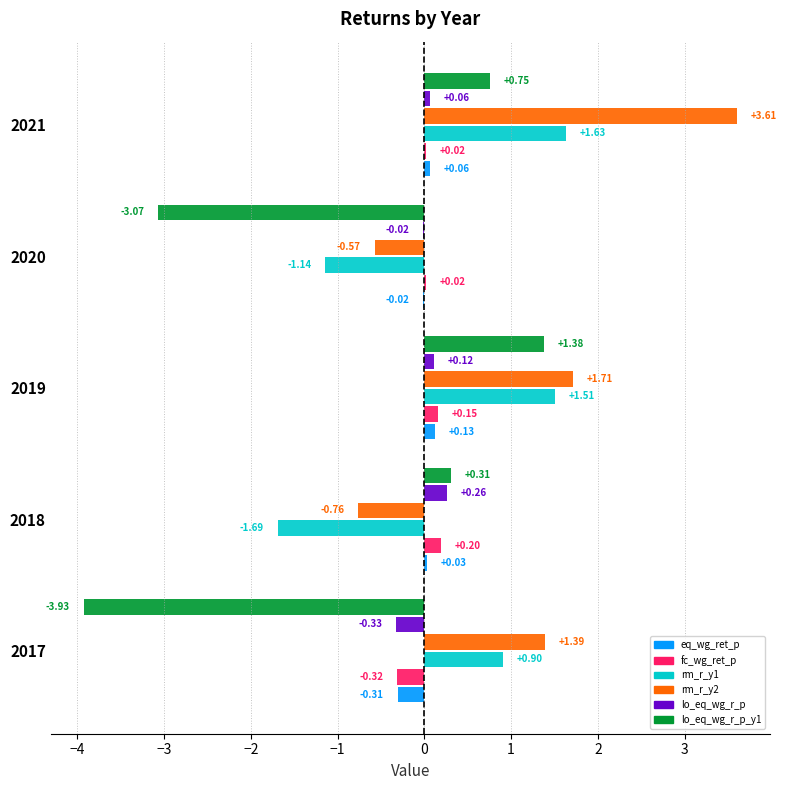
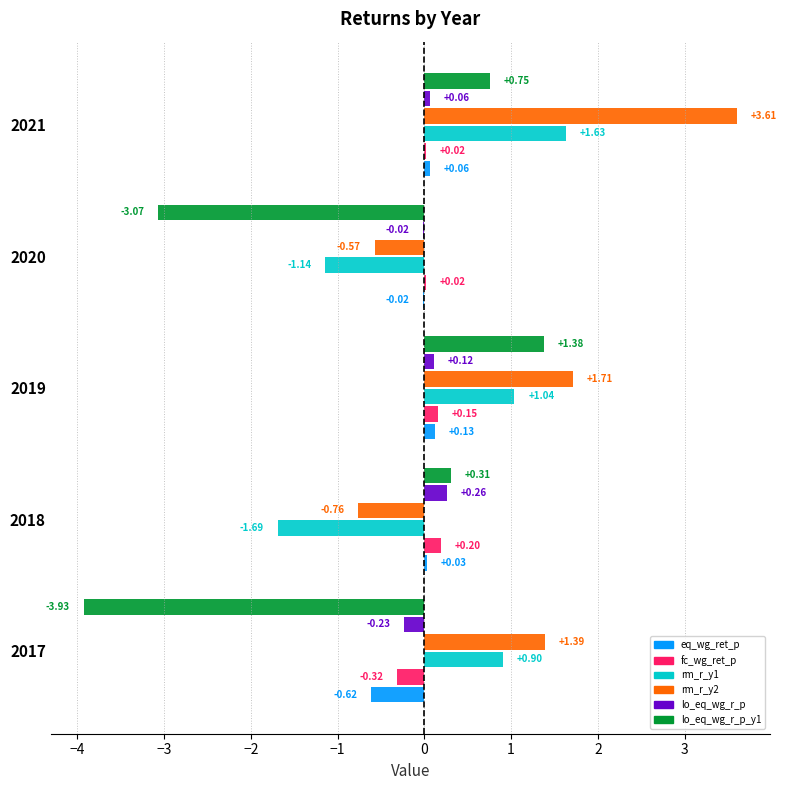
rm_r_y1, 2019: +1.51 -> +1.04
lo_eq_wg_r_p, 2017: -0.33 -> -0.23
eq_wg_ret_p, 2017: -0.31 -> -0.62
